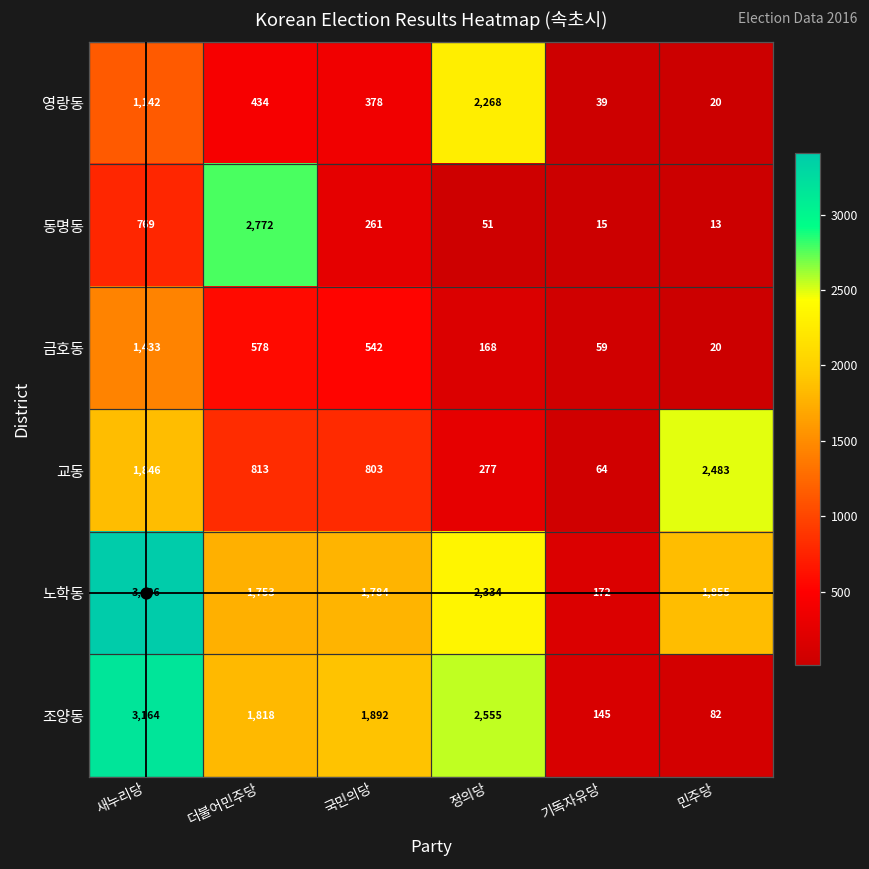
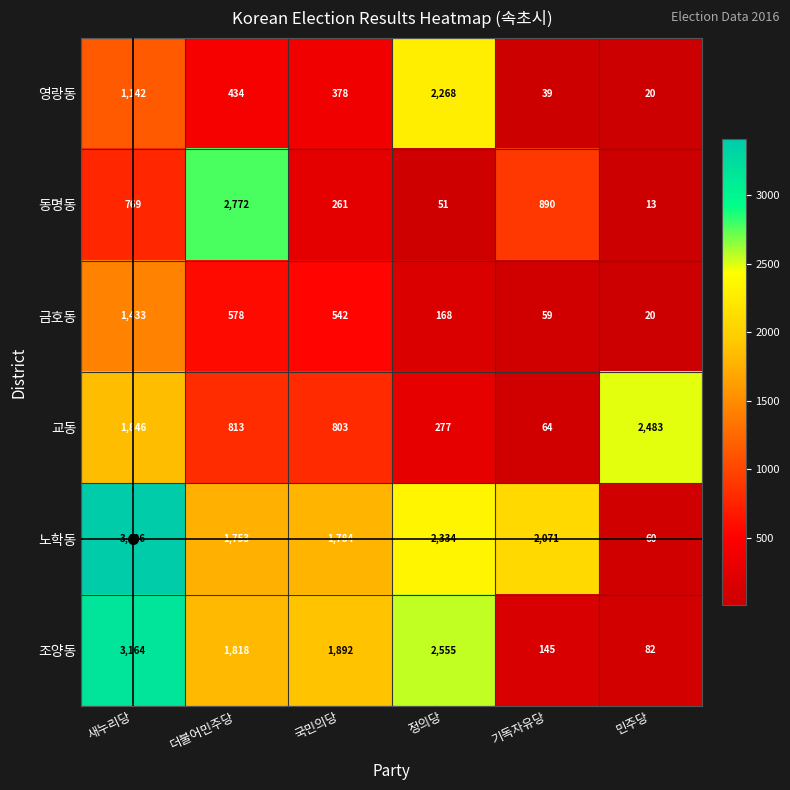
동명동, 기독자유당: 15 -> 890
노학동, 기독자유당: 172 -> 2,071
노학동, 민주당: 1,855 -> 60
